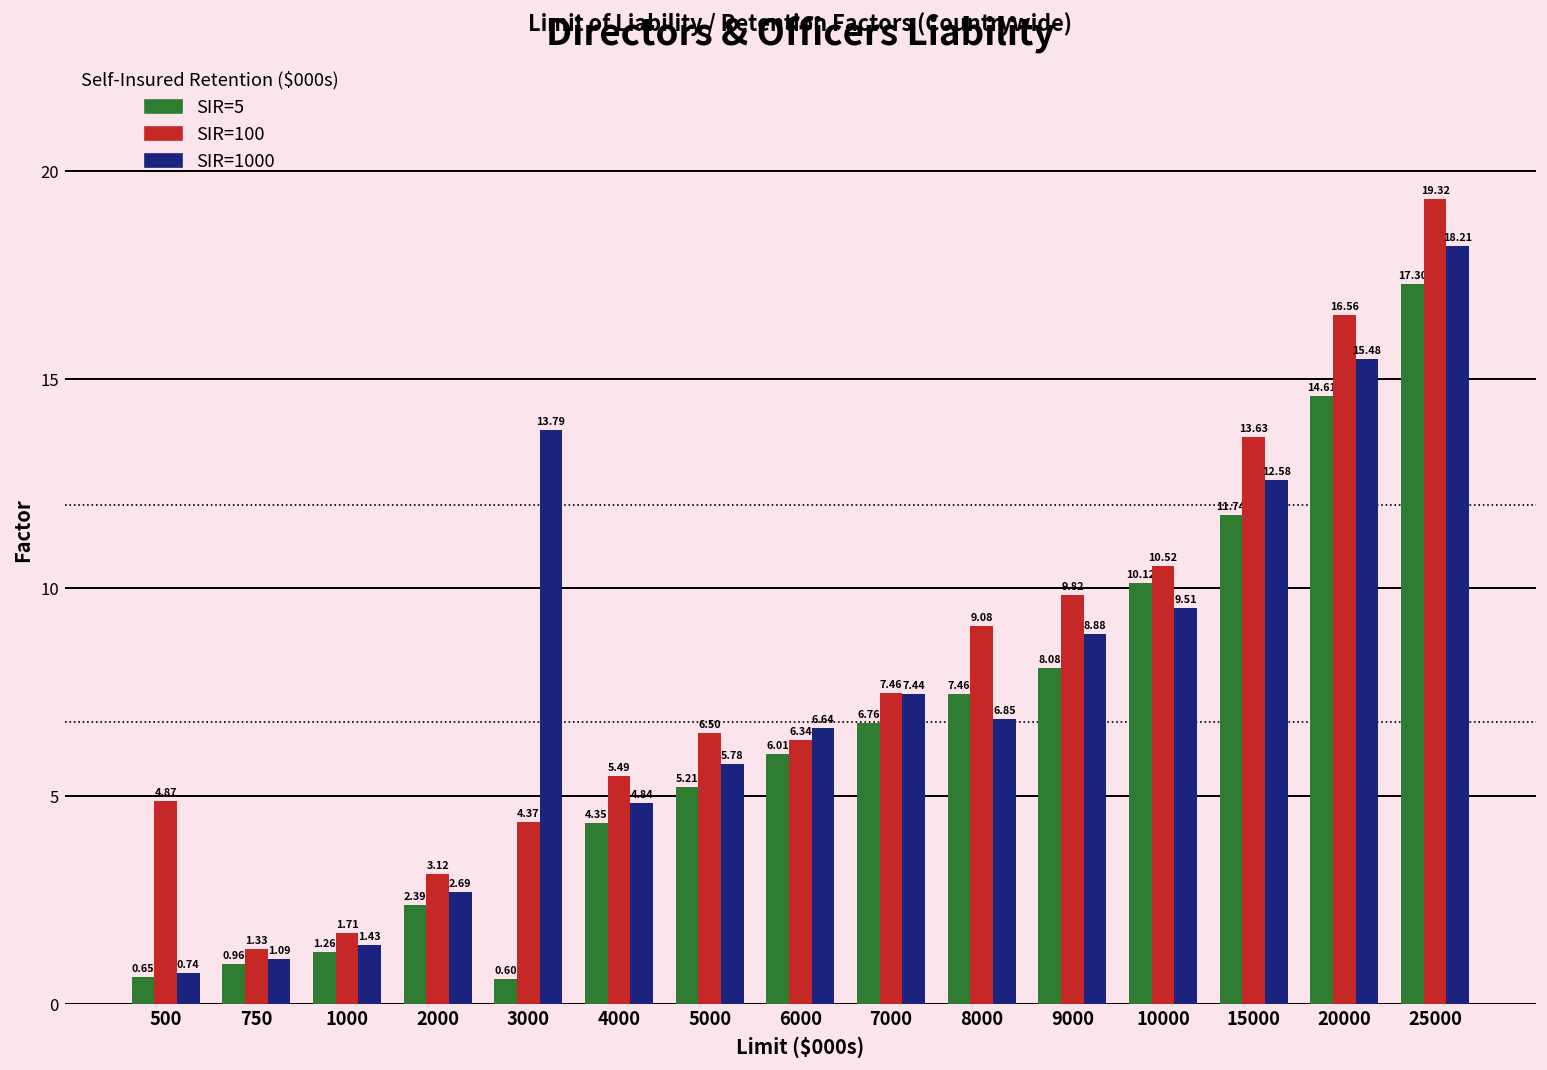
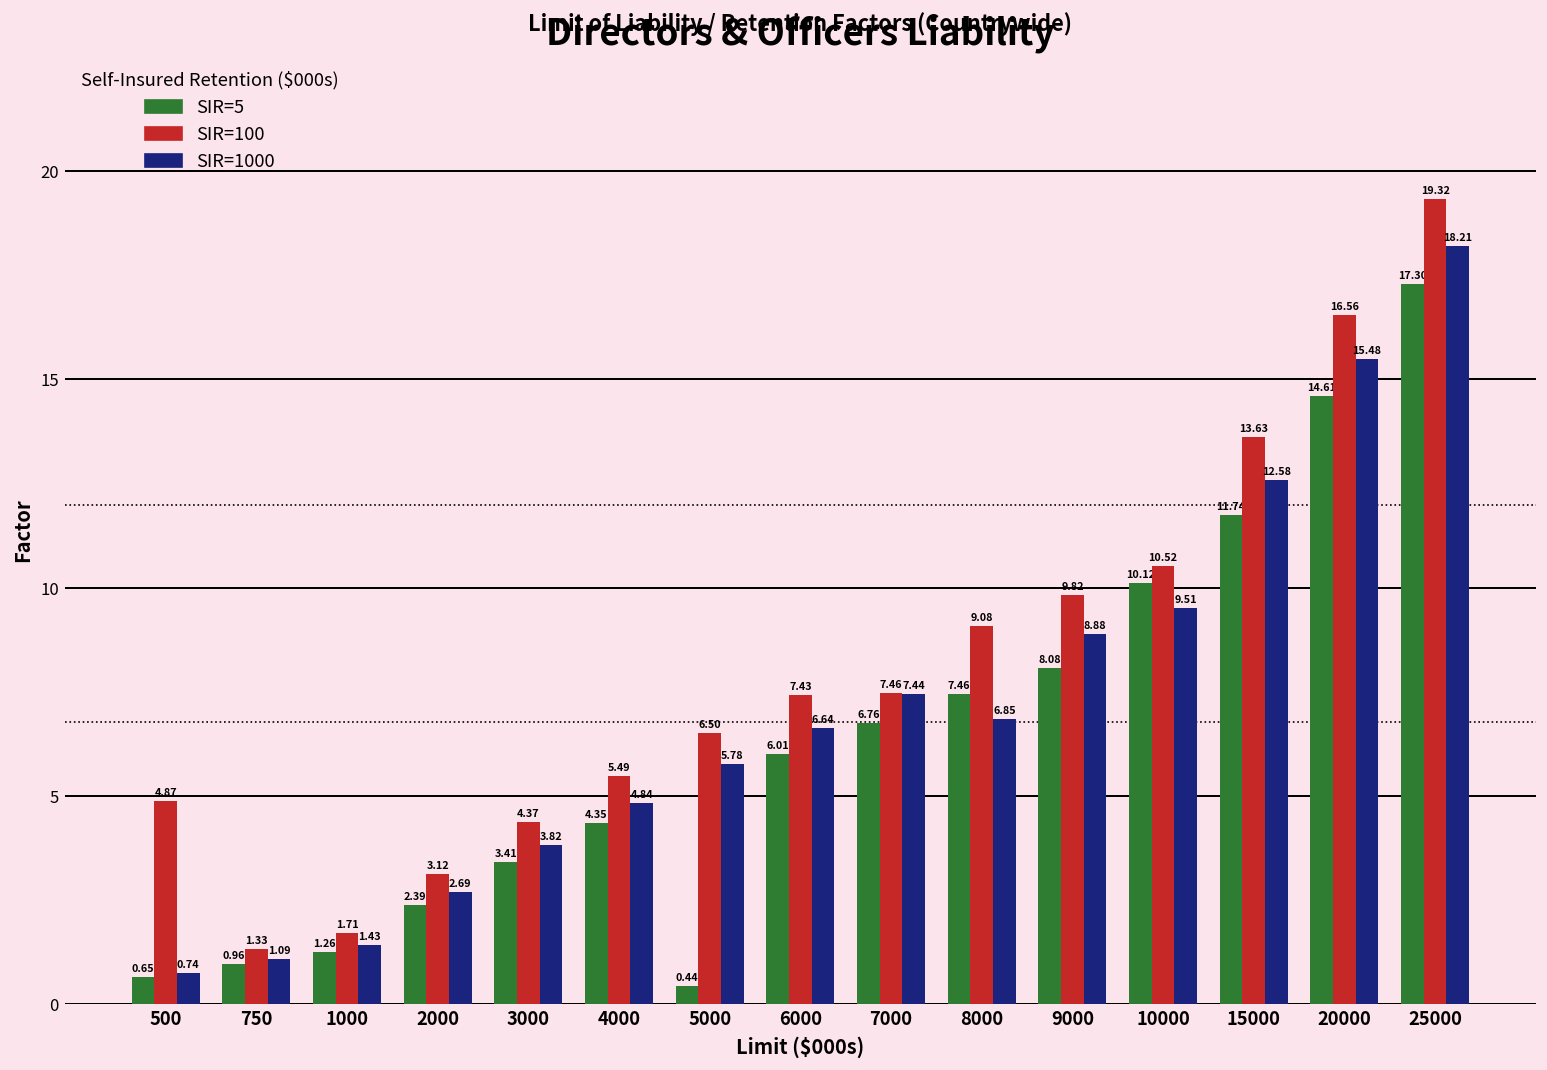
SIR=5, 3000: 0.60 -> 3.41
SIR=1000, 3000: 13.79 -> 3.82
SIR=5, 5000: 5.21 -> 0.44
SIR=100, 6000: 6.34 -> 7.43
